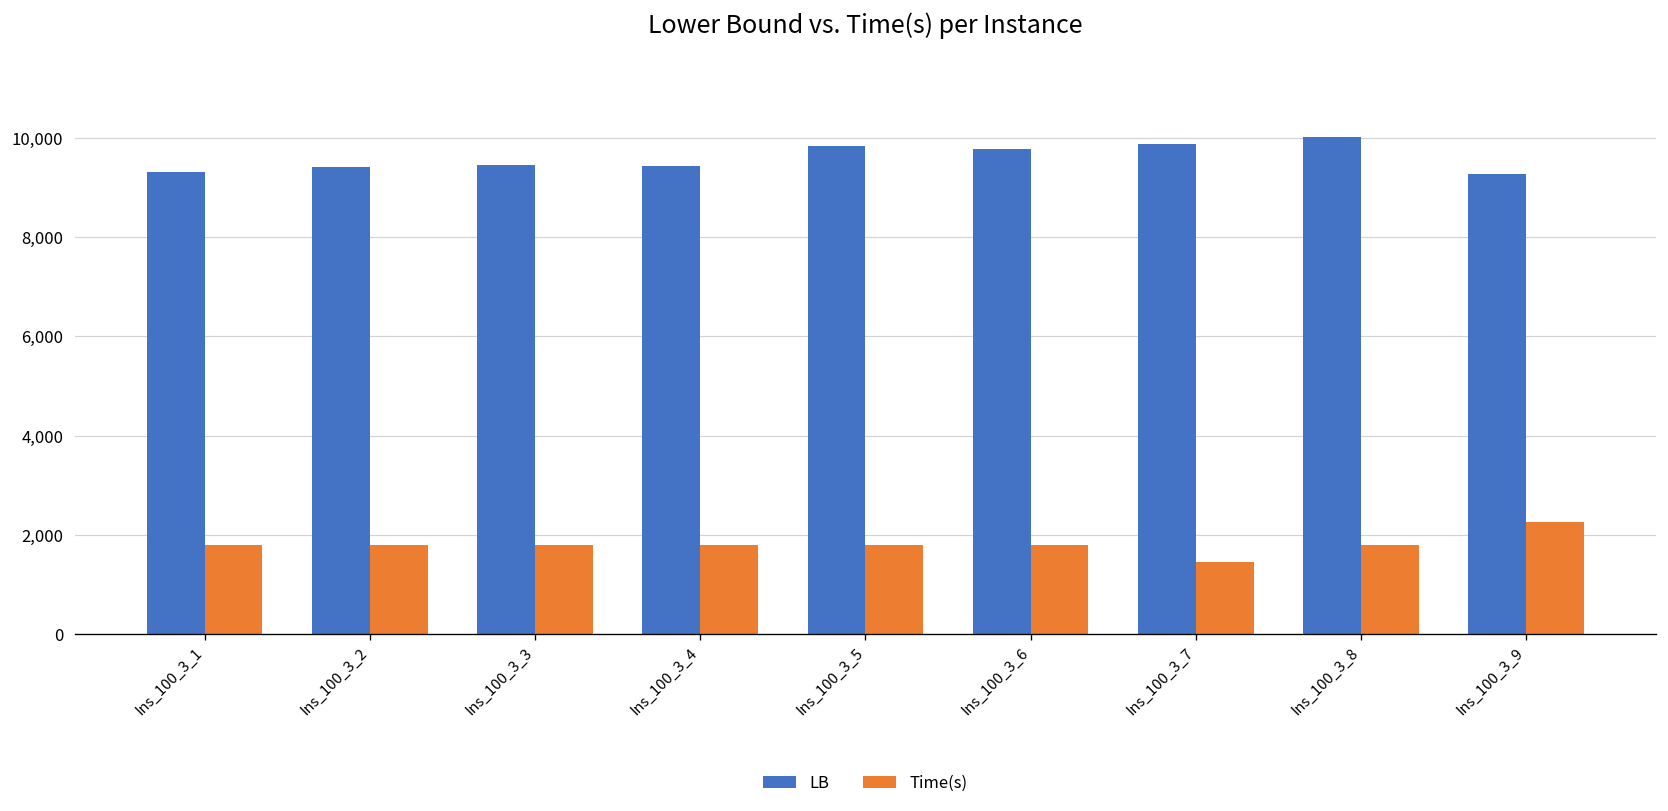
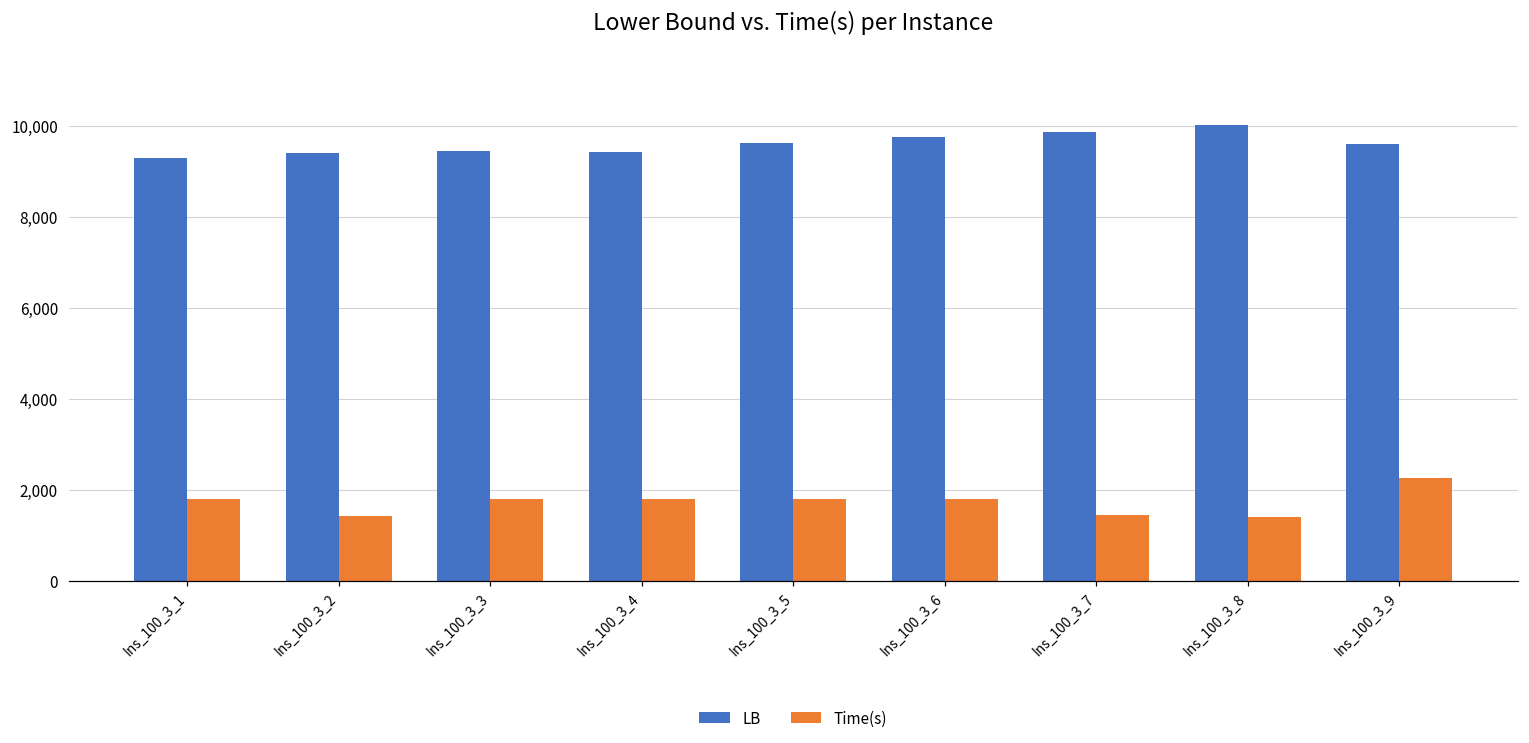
Time(s), Ins_100_3_2: 1,800 -> 1,400
LB, Ins_100_3_5: 9,800 -> 9,600
Time(s), Ins_100_3_8: 1,800 -> 1,400
LB, Ins_100_3_9: 9,300 -> 9,600
